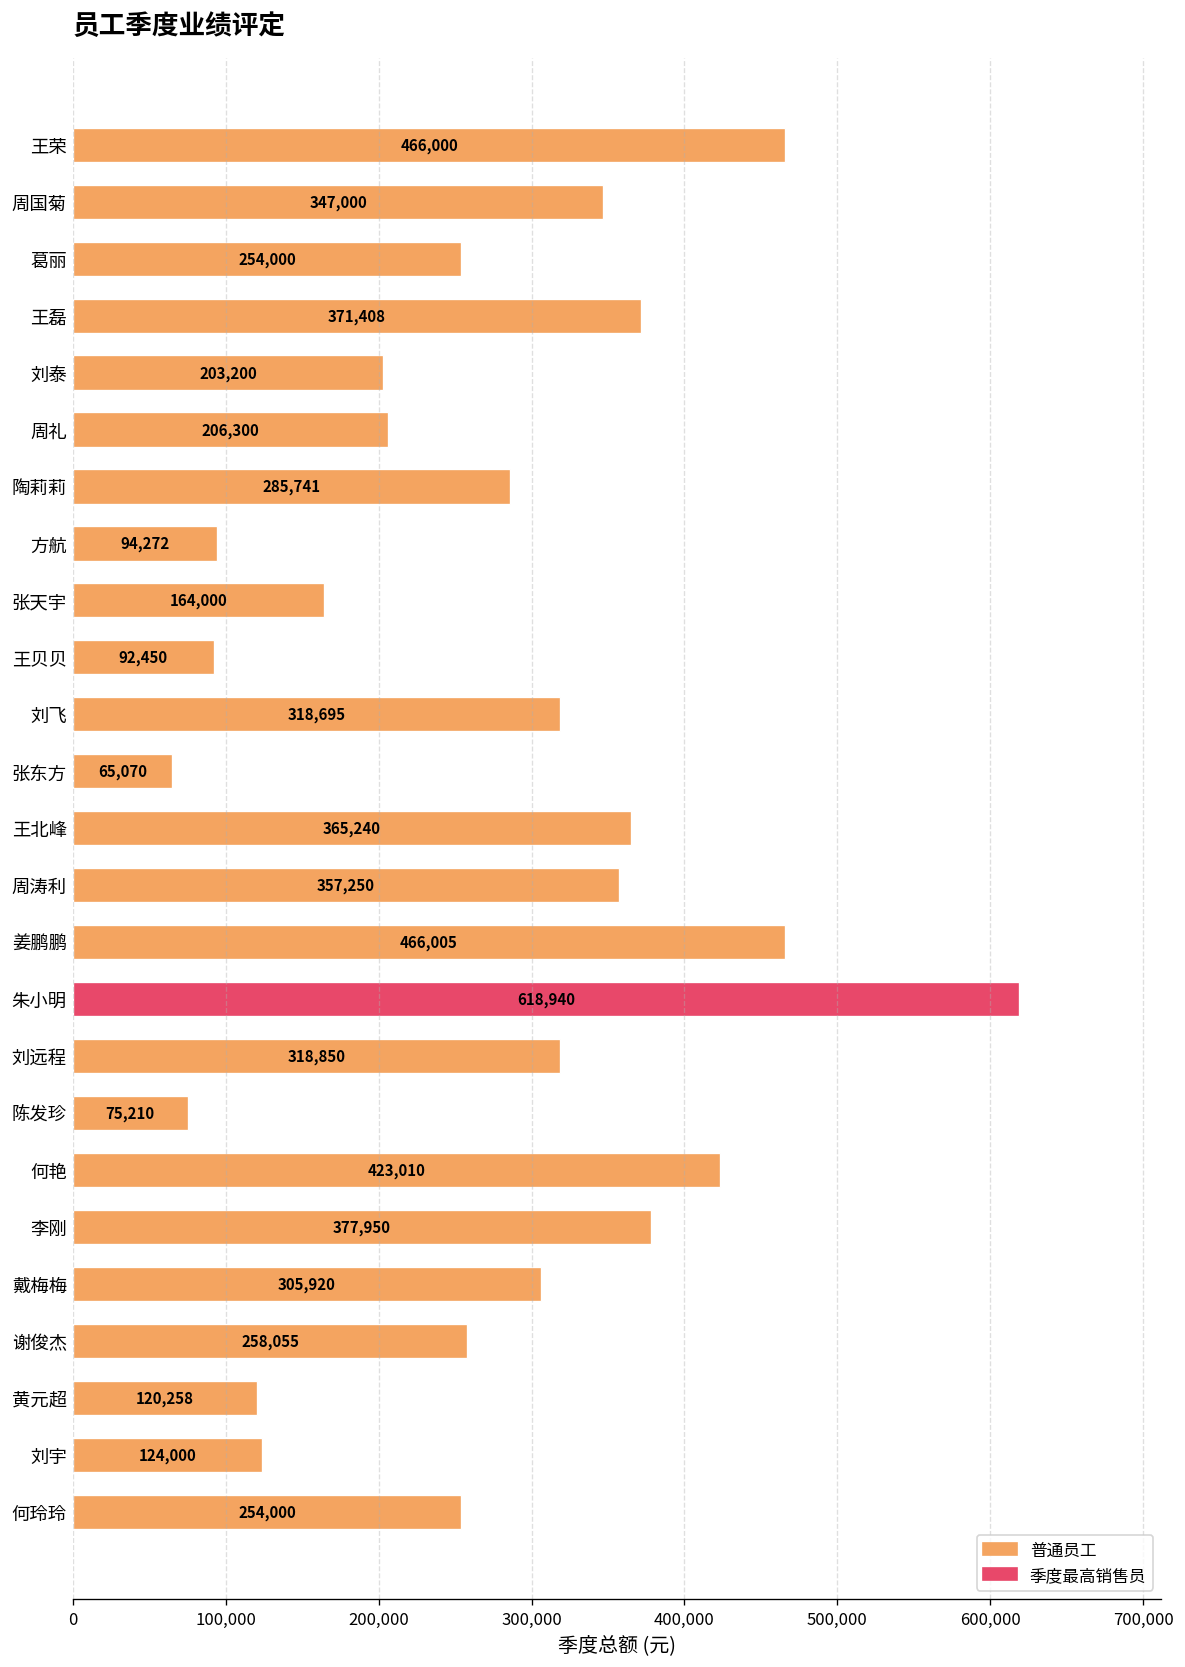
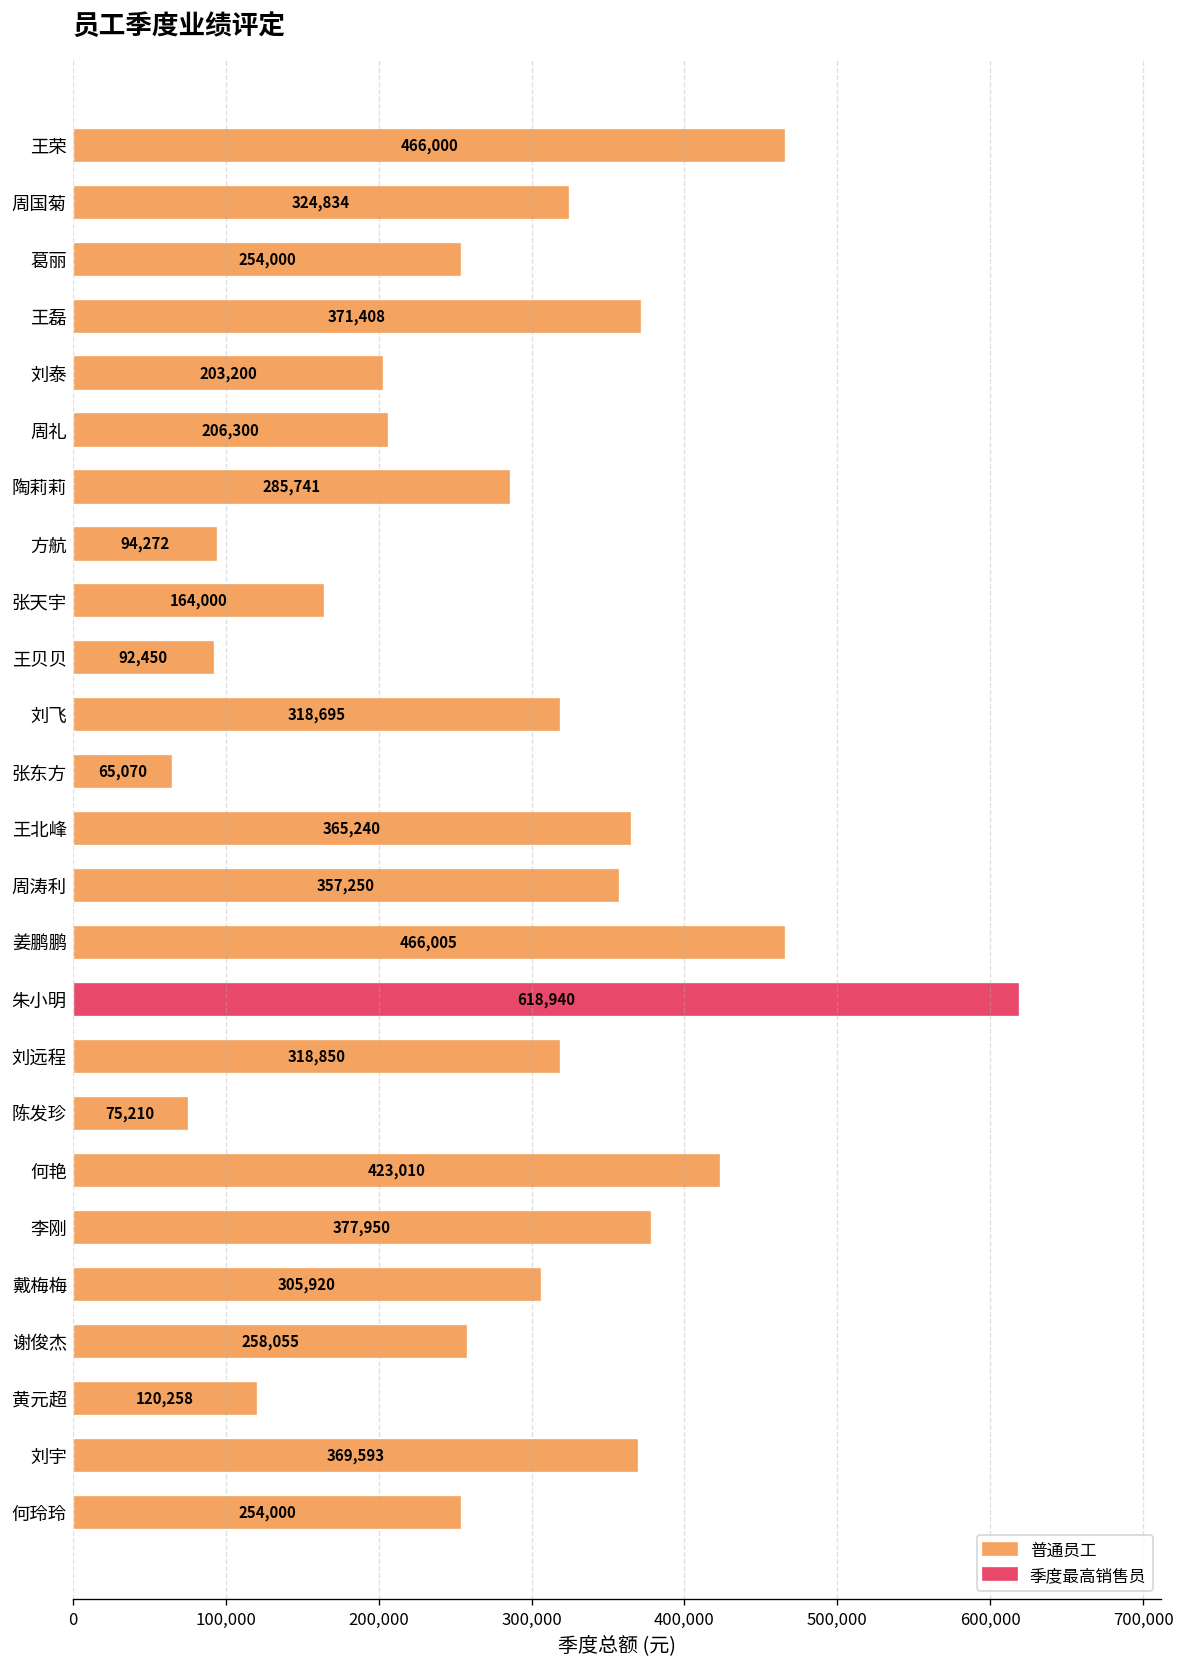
周国菊: 347,000 -> 324,834
刘宇: 124,000 -> 369,593
